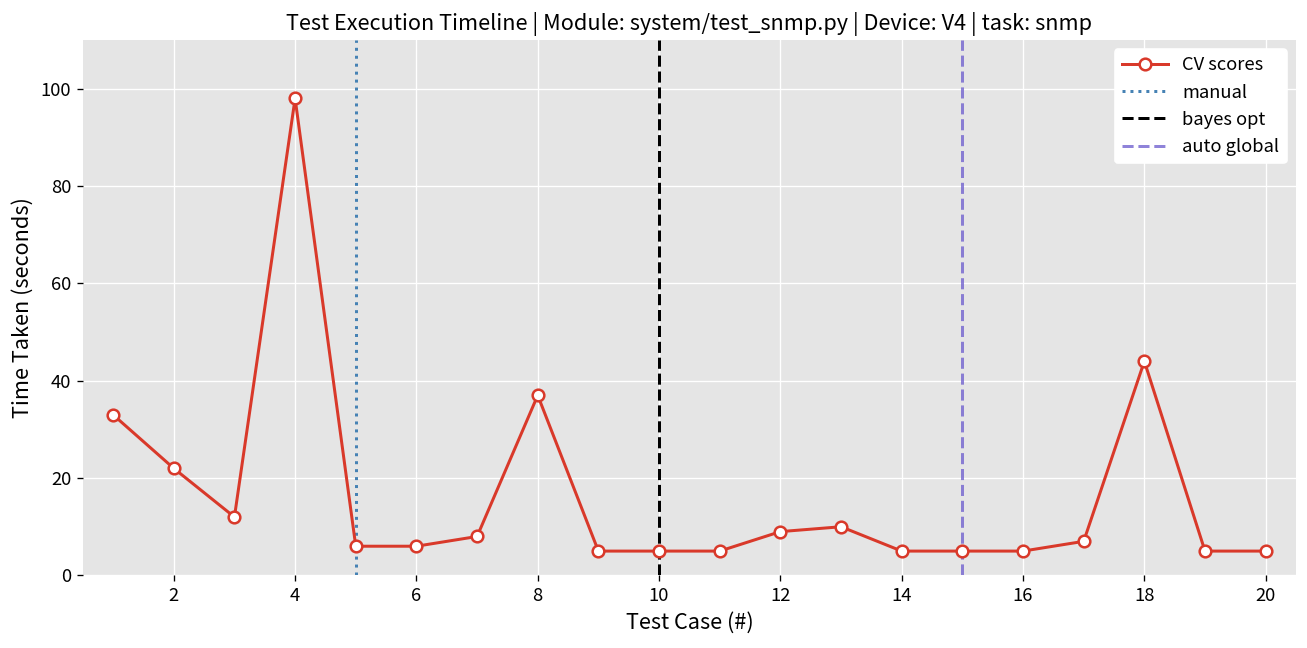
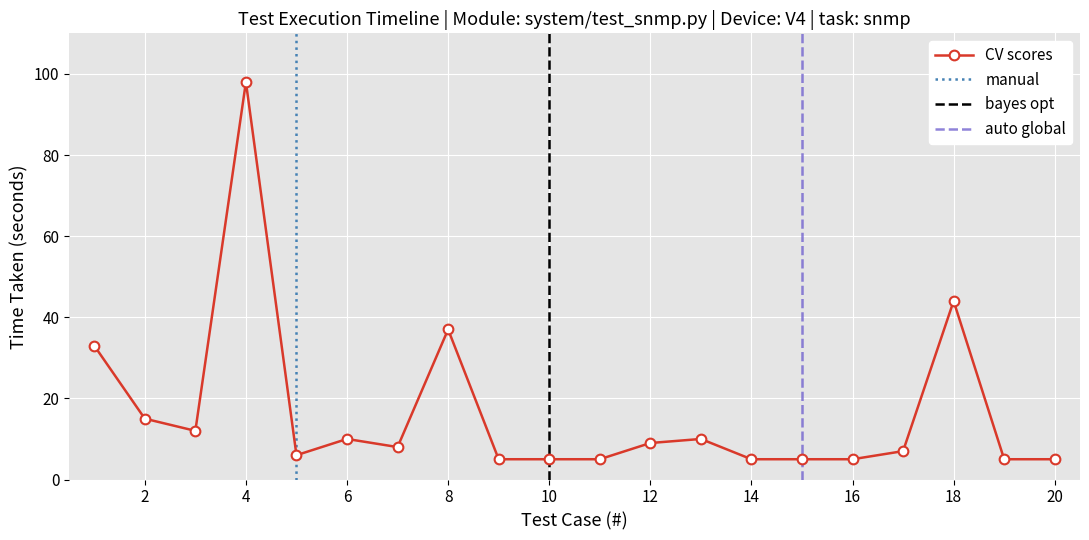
2: 22 -> 15
6: 6 -> 10
